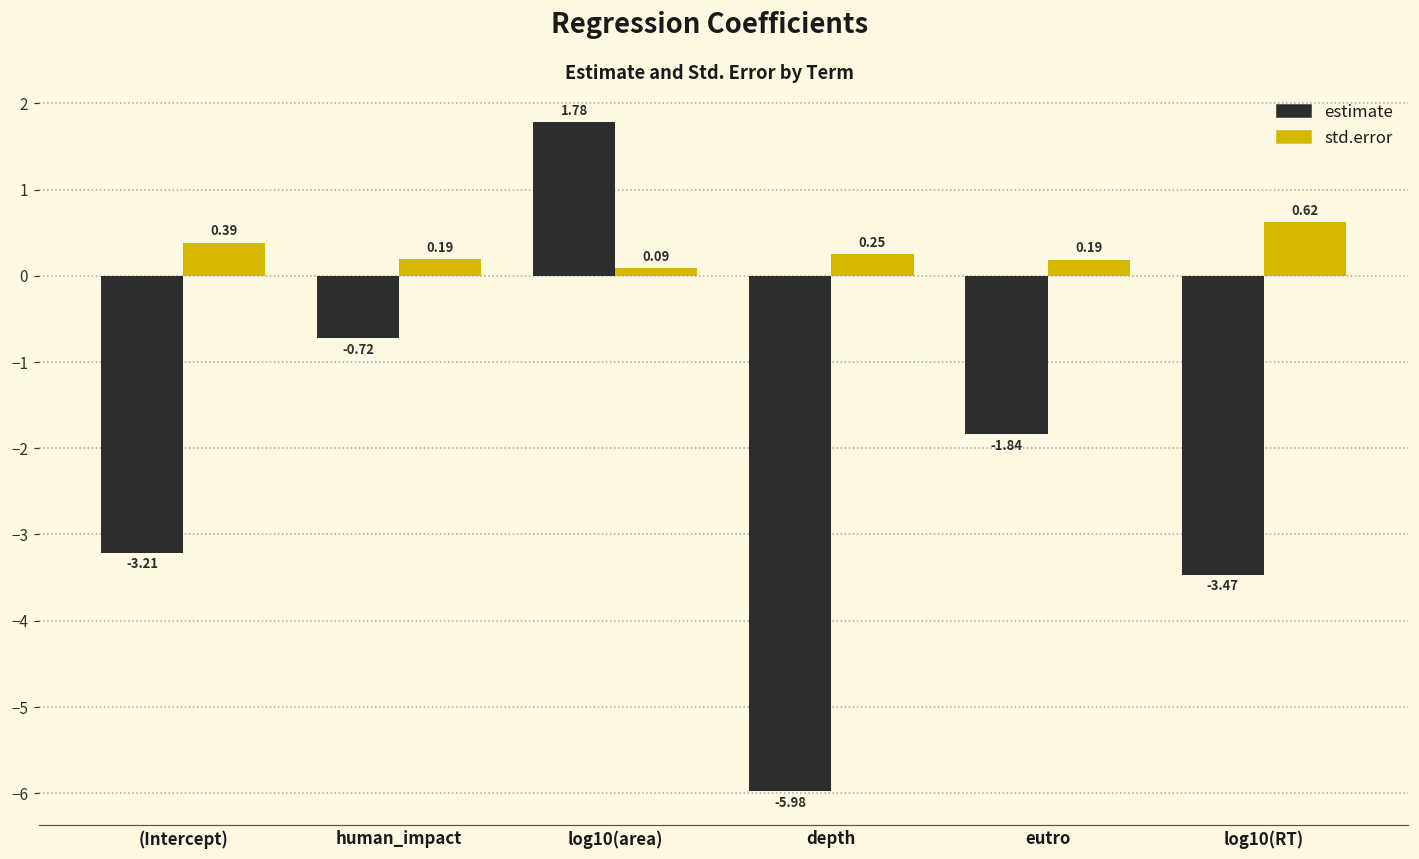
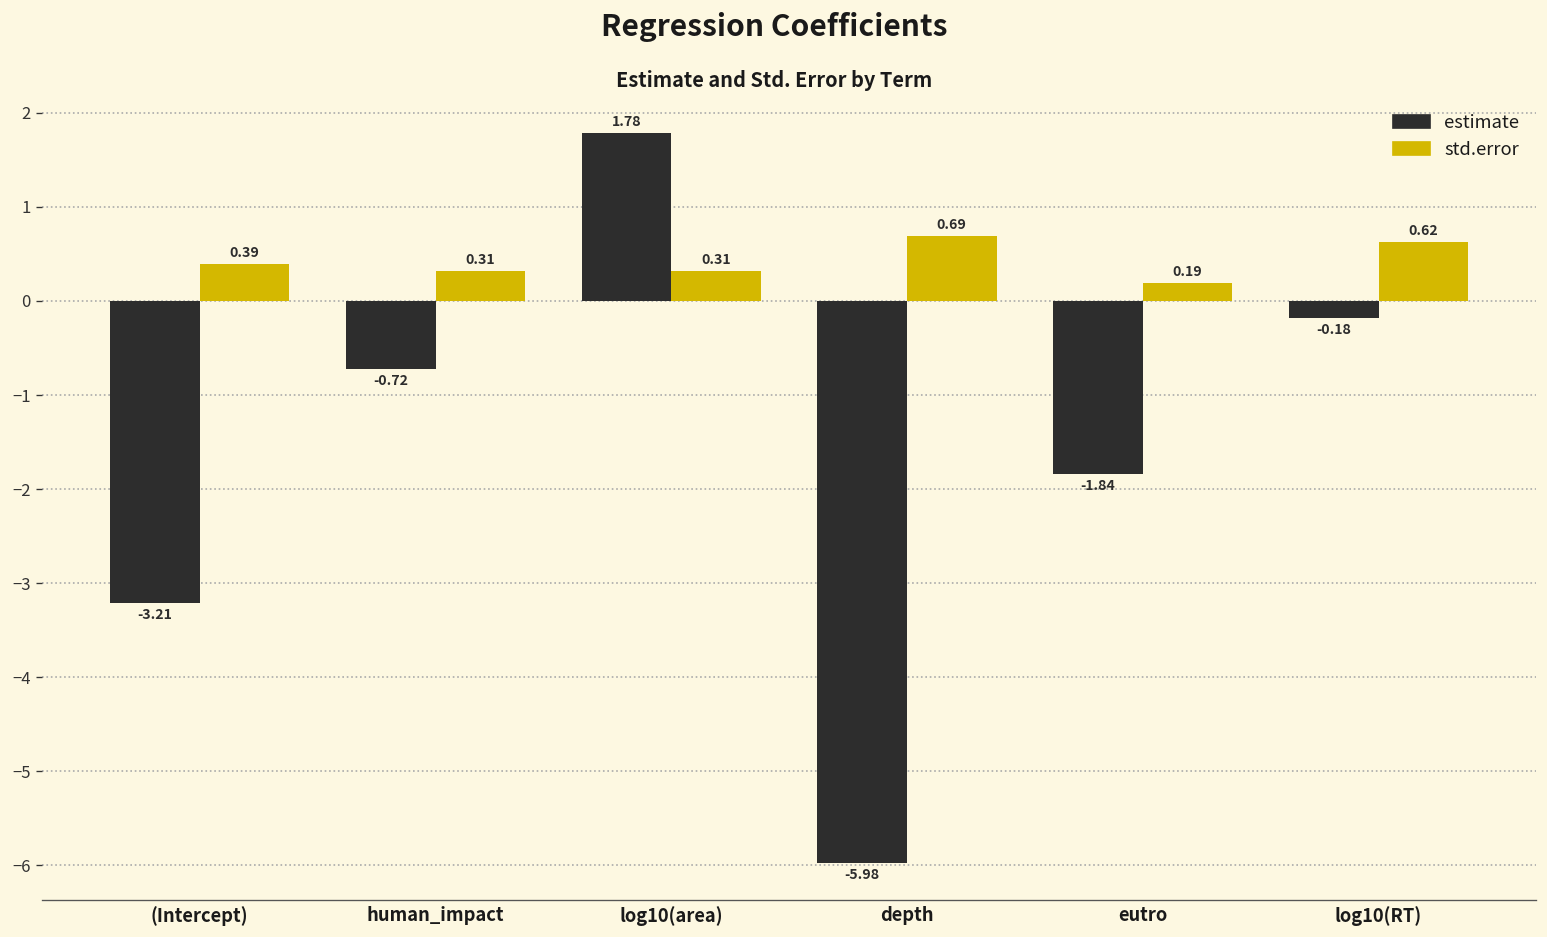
std.error, human_impact: 0.19 -> 0.31
std.error, log10(area): 0.09 -> 0.31
std.error, depth: 0.25 -> 0.69
estimate, log10(RT): -3.47 -> -0.18
